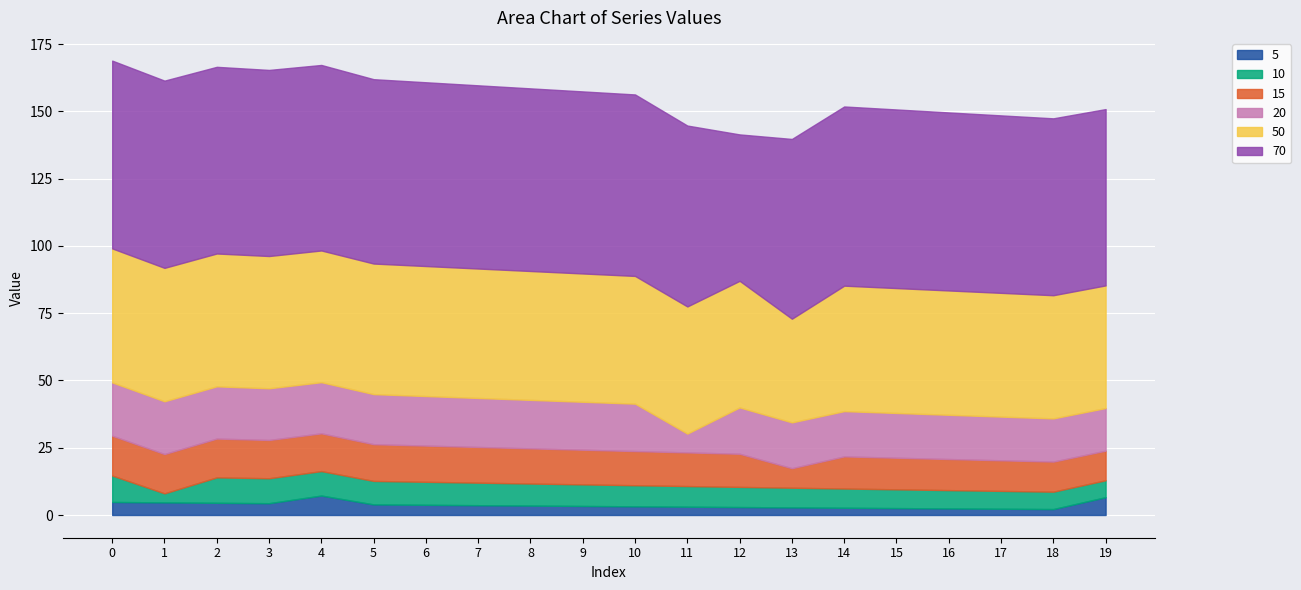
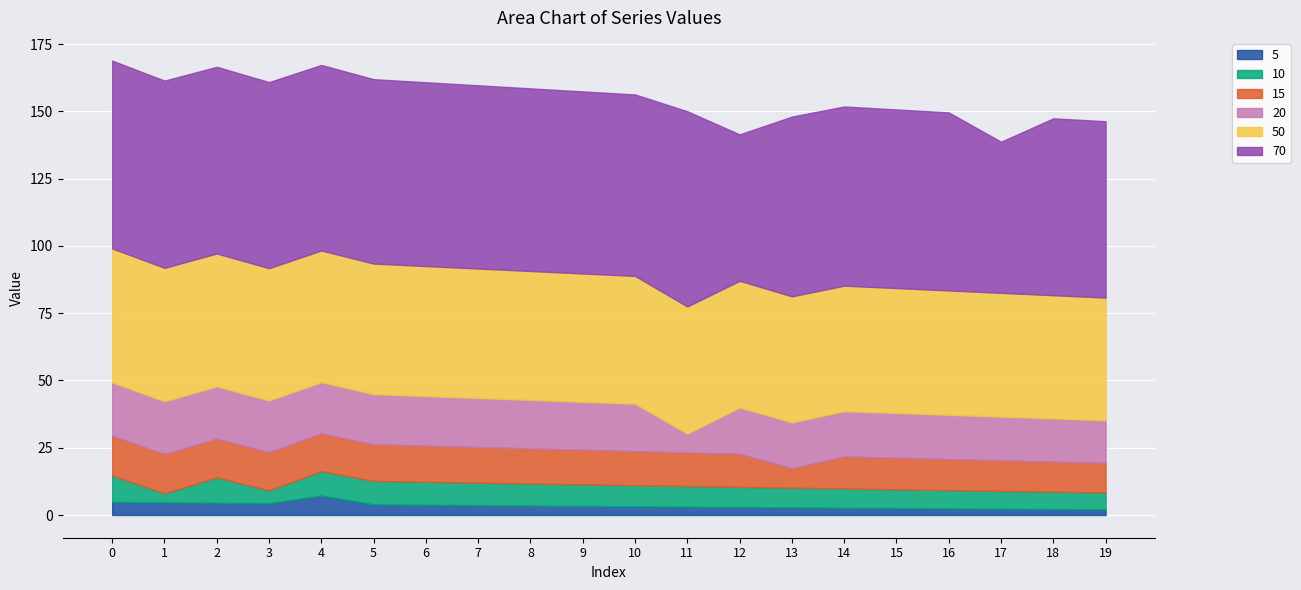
10, 3: 9 -> 5
70, 11: 67 -> 73
50, 13: 39 -> 47
70, 17: 66 -> 56
5, 19: 7 -> 2
